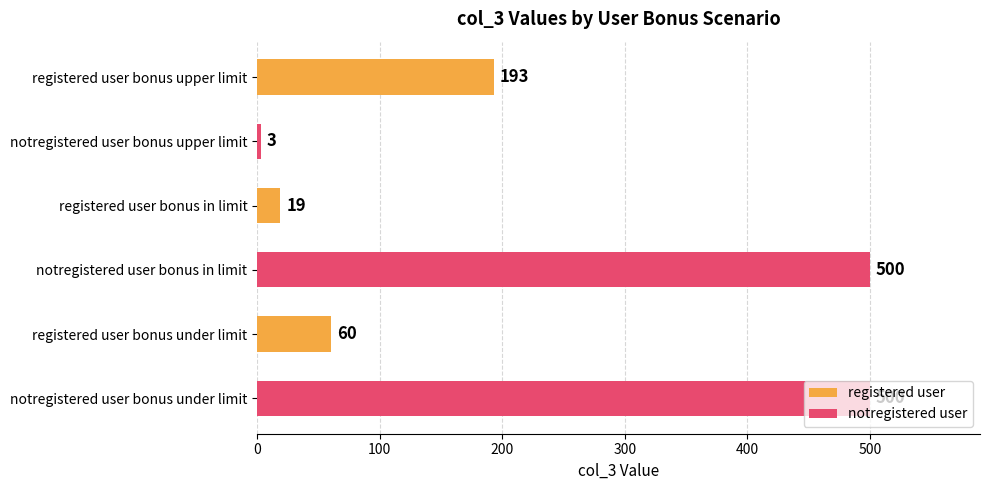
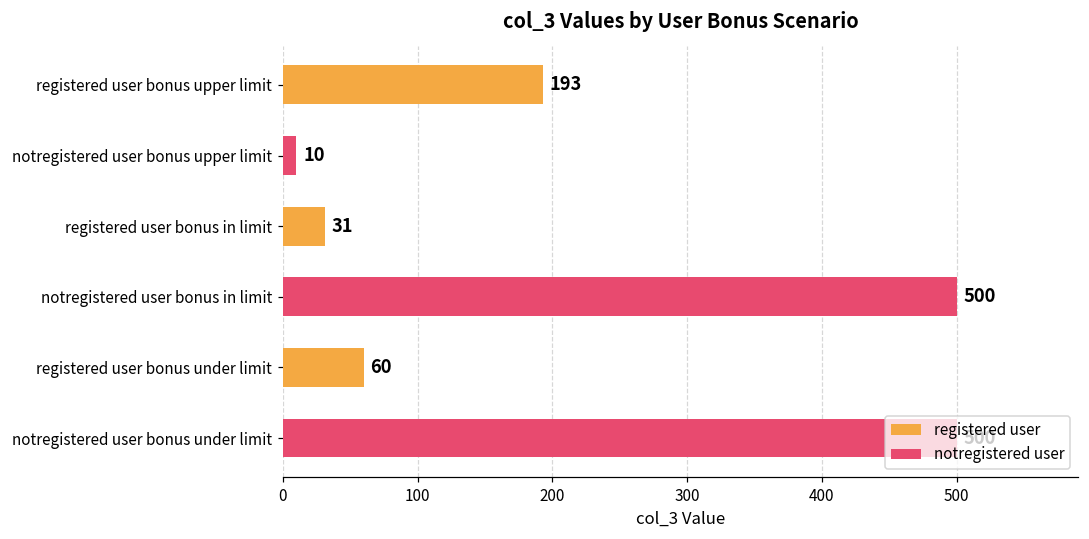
notregistered user bonus upper limit: 3 -> 10
registered user bonus in limit: 19 -> 31
